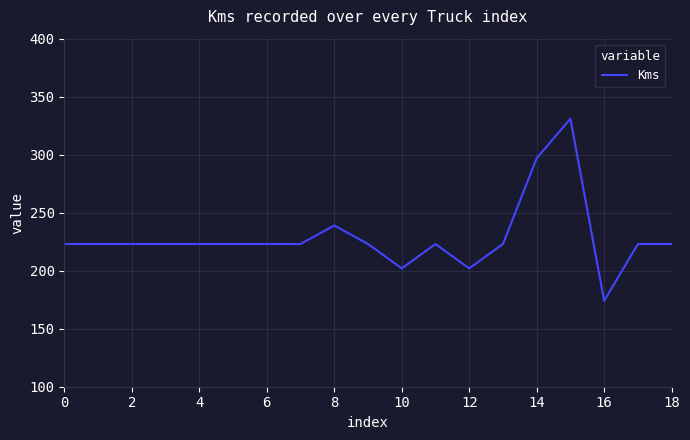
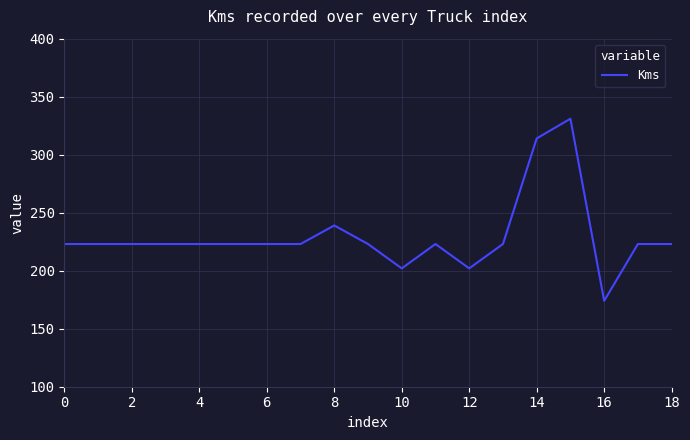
14: 297 -> 314
